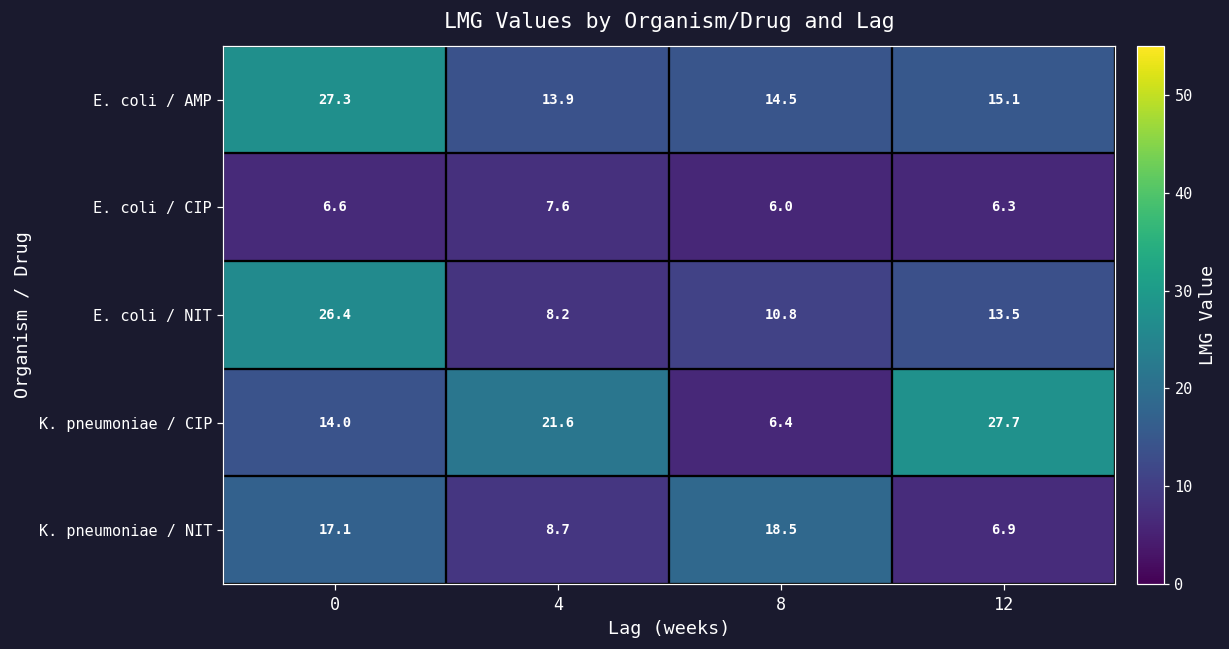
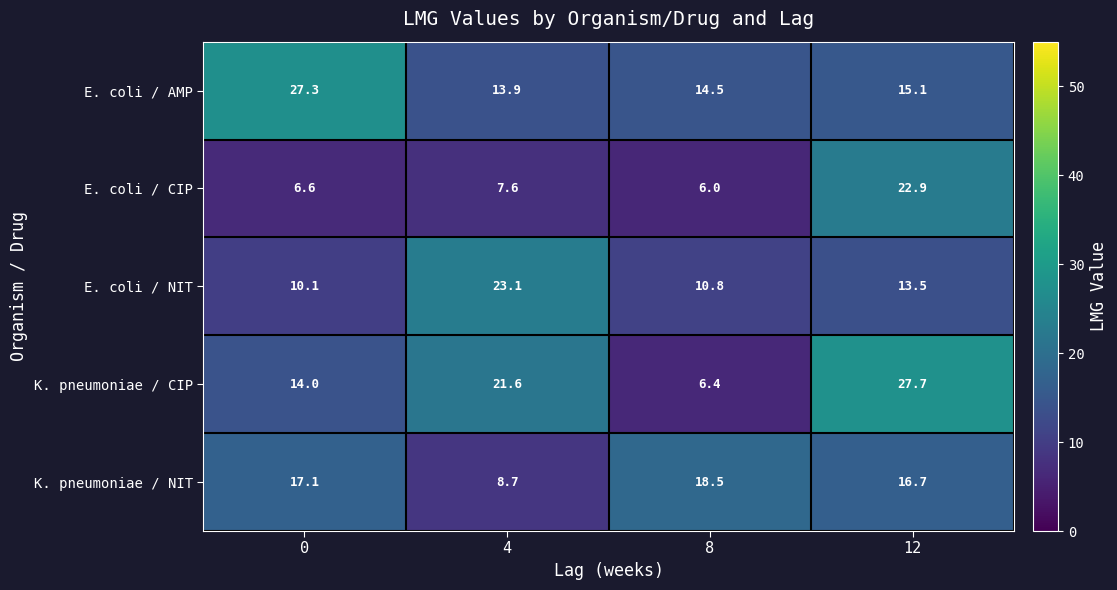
E. coli / CIP, 12: 6.3 -> 22.9
E. coli / NIT, 0: 26.4 -> 10.1
E. coli / NIT, 4: 8.2 -> 23.1
K. pneumoniae / NIT, 12: 6.9 -> 16.7
